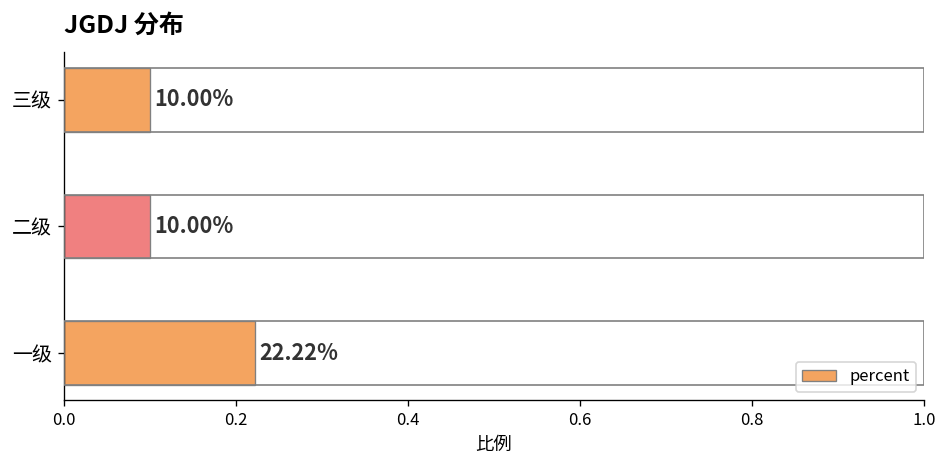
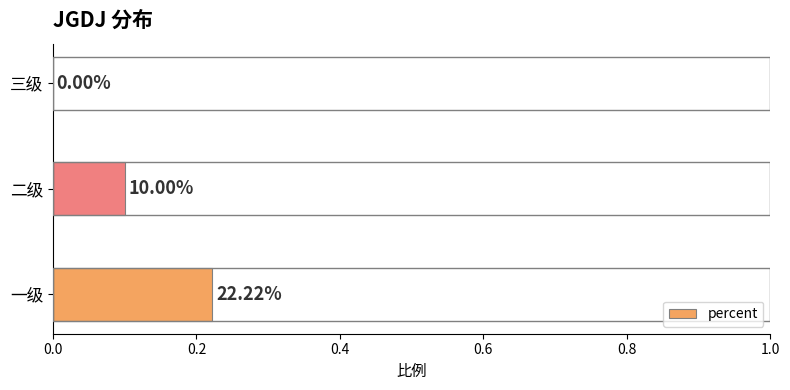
三级: 10.00% -> 0.00%
